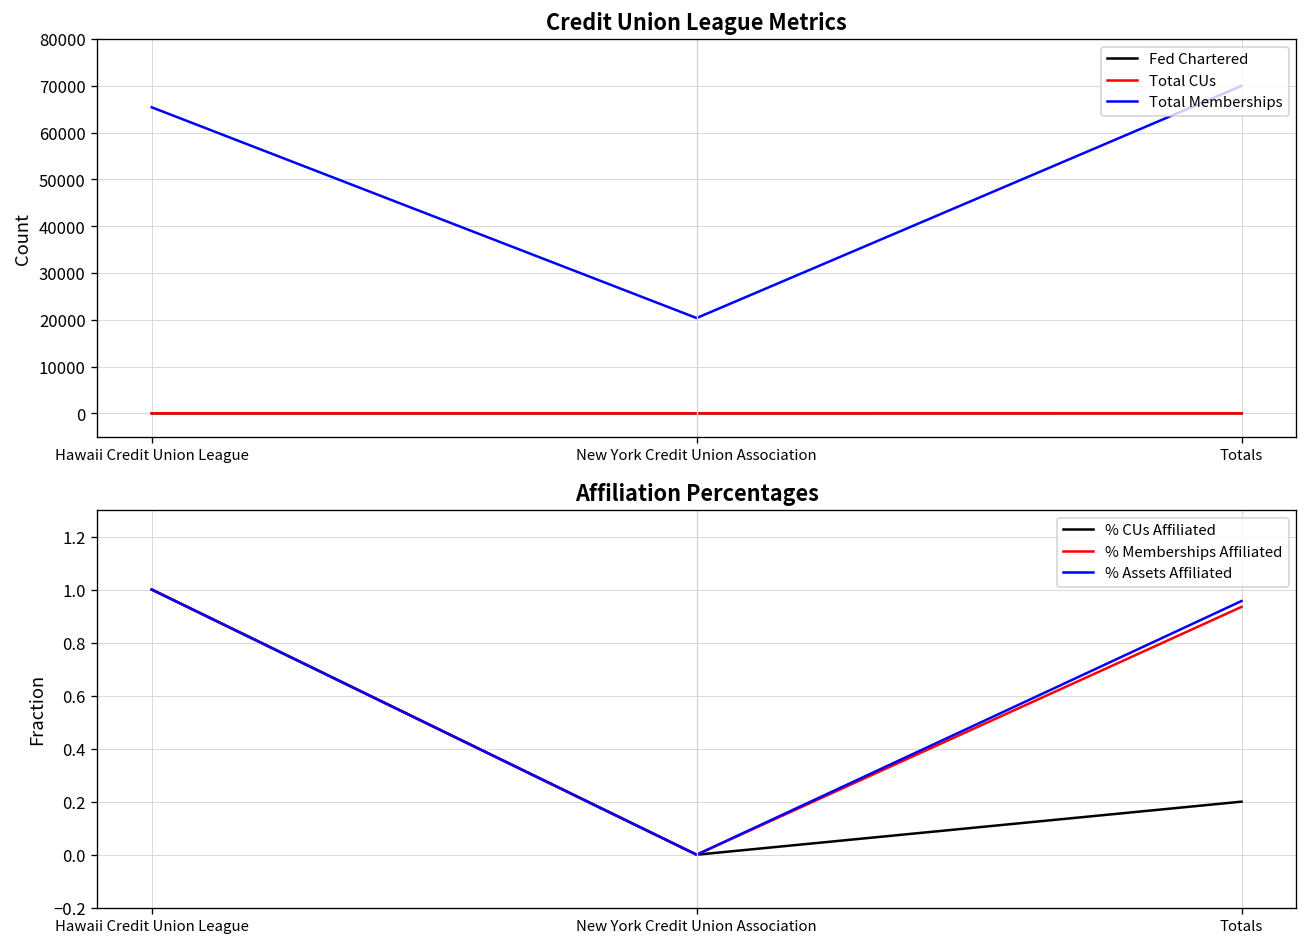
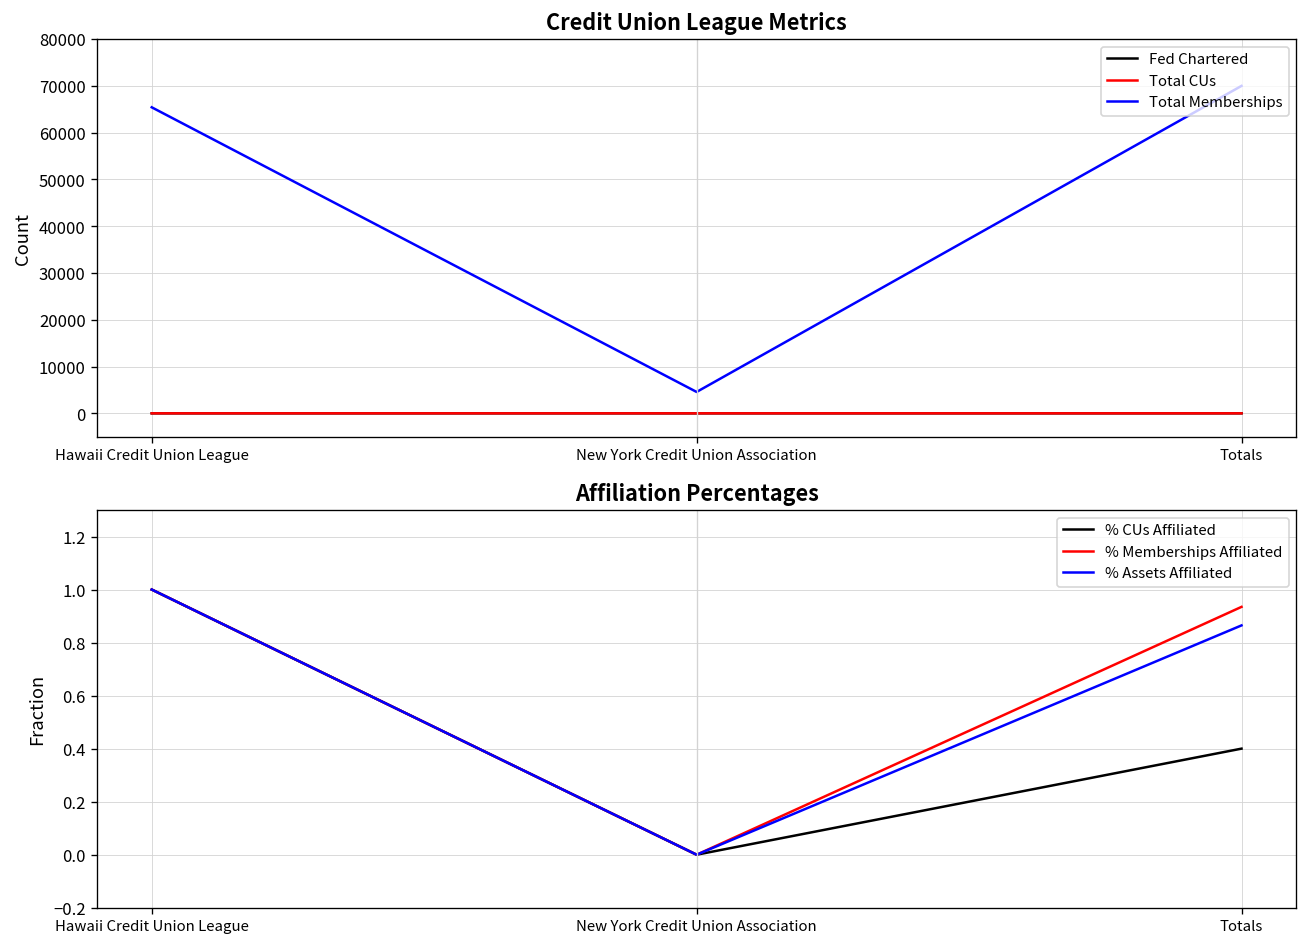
Credit Union League Metrics, Total Memberships, New York Credit Union Association: 20000 -> 5000
Affiliation Percentages, % CUs Affiliated, Totals: 0.2 -> 0.4
Affiliation Percentages, % Assets Affiliated, Totals: 0.96 -> 0.86
